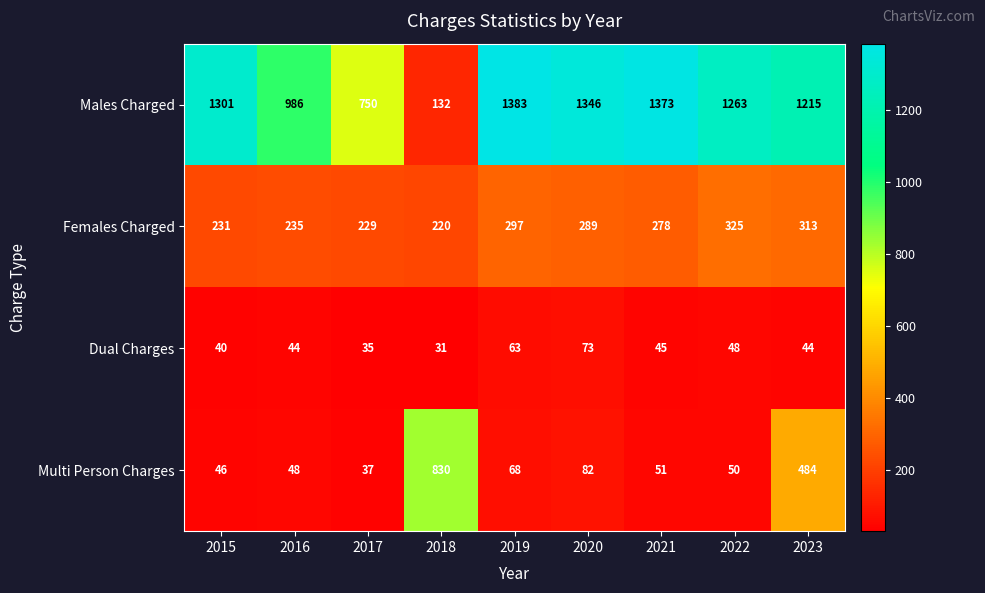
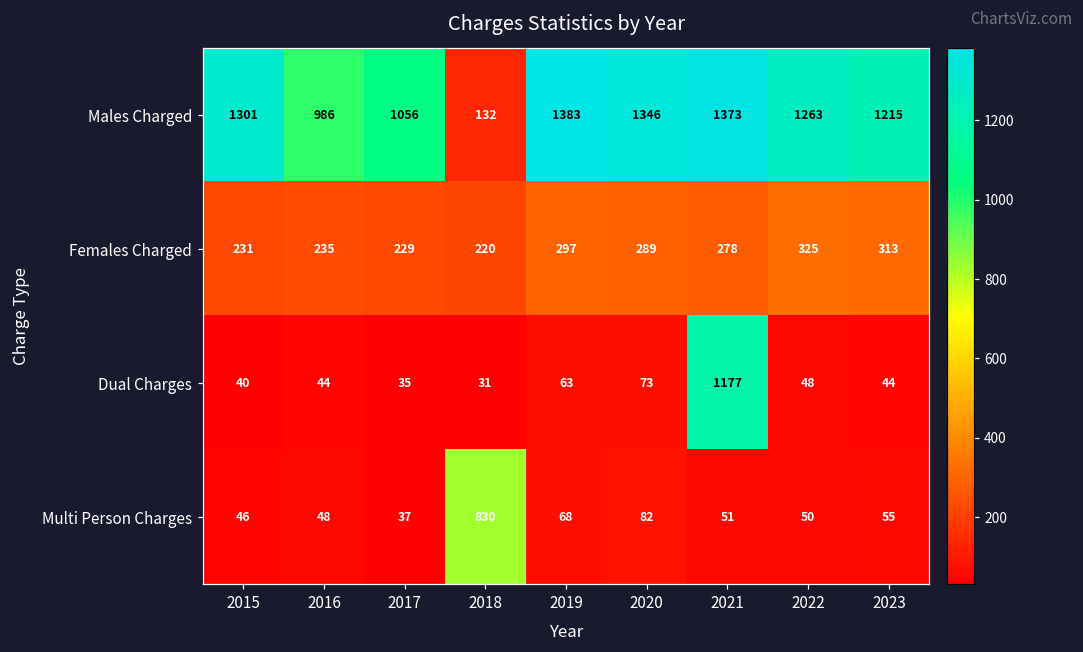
Males Charged, 2017: 750 -> 1056
Dual Charges, 2021: 45 -> 1177
Multi Person Charges, 2023: 484 -> 55
